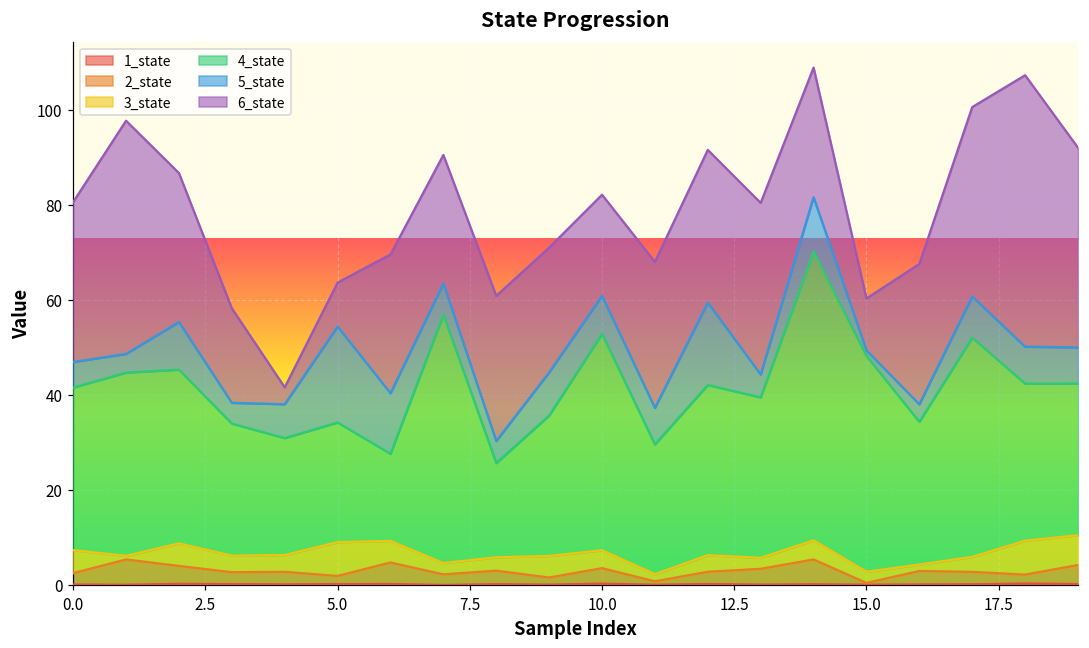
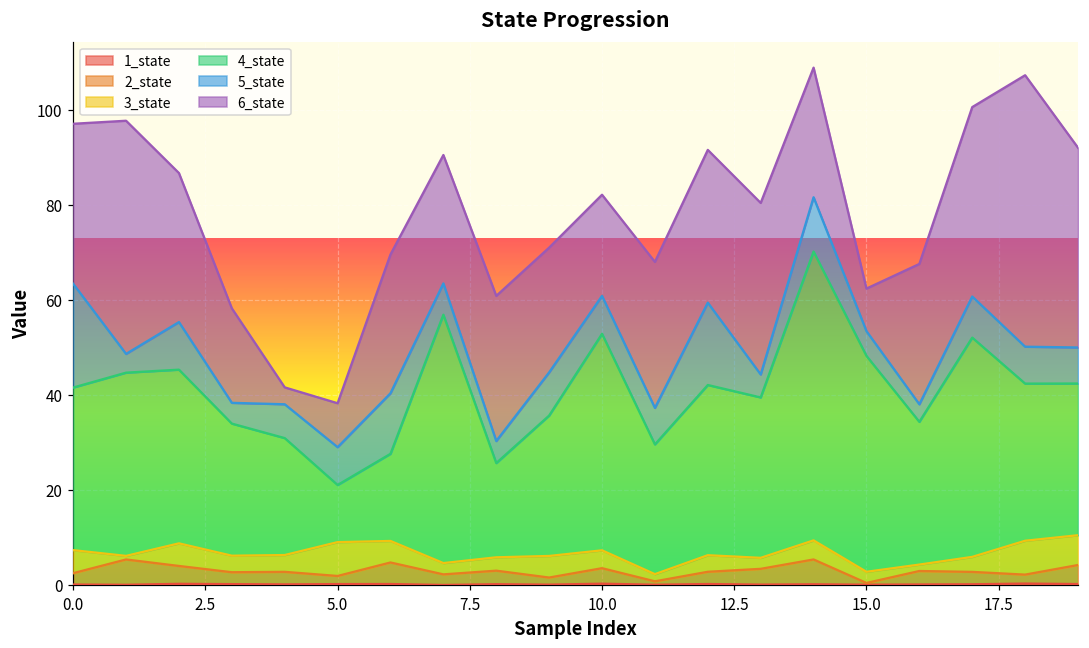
5_state, 0.0: 5 -> 22
4_state, 5.0: 25 -> 12
5_state, 5.0: 20 -> 8
5_state, 15.0: 1 -> 5
6_state, 15.0: 11 -> 9
